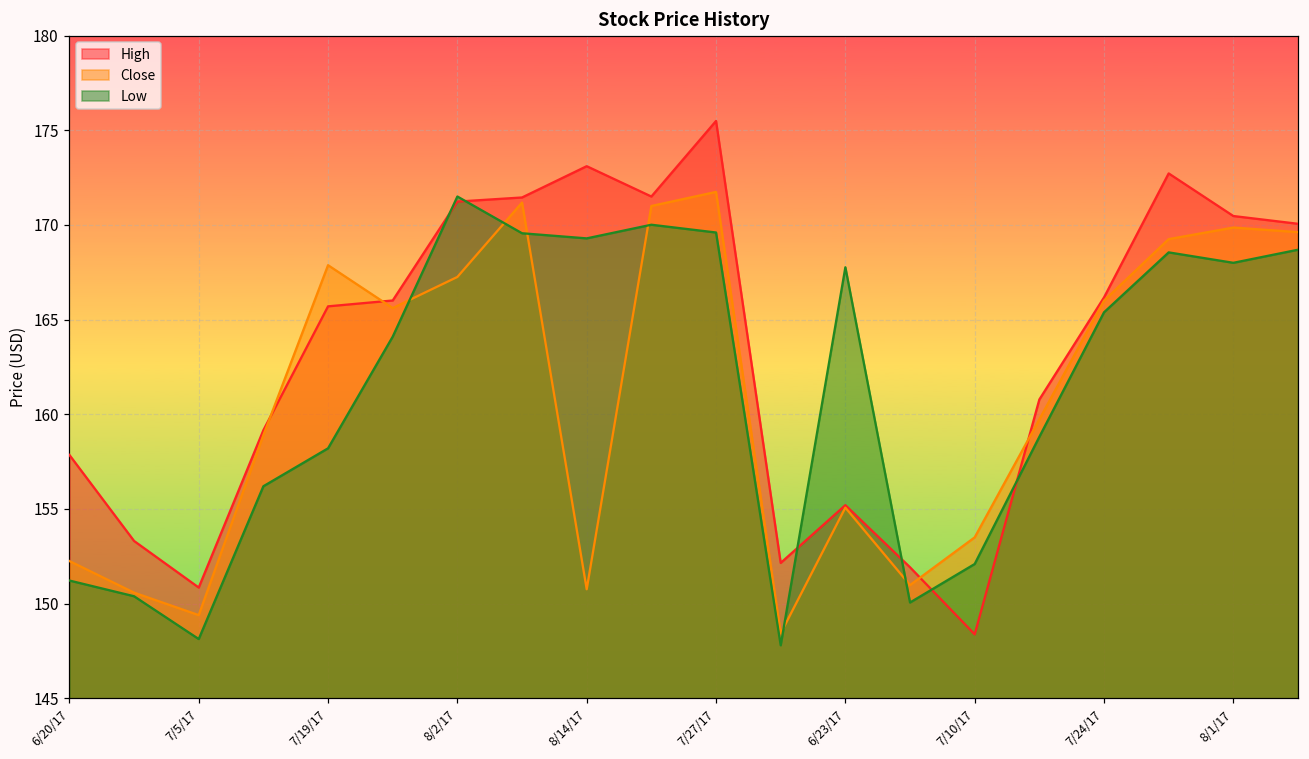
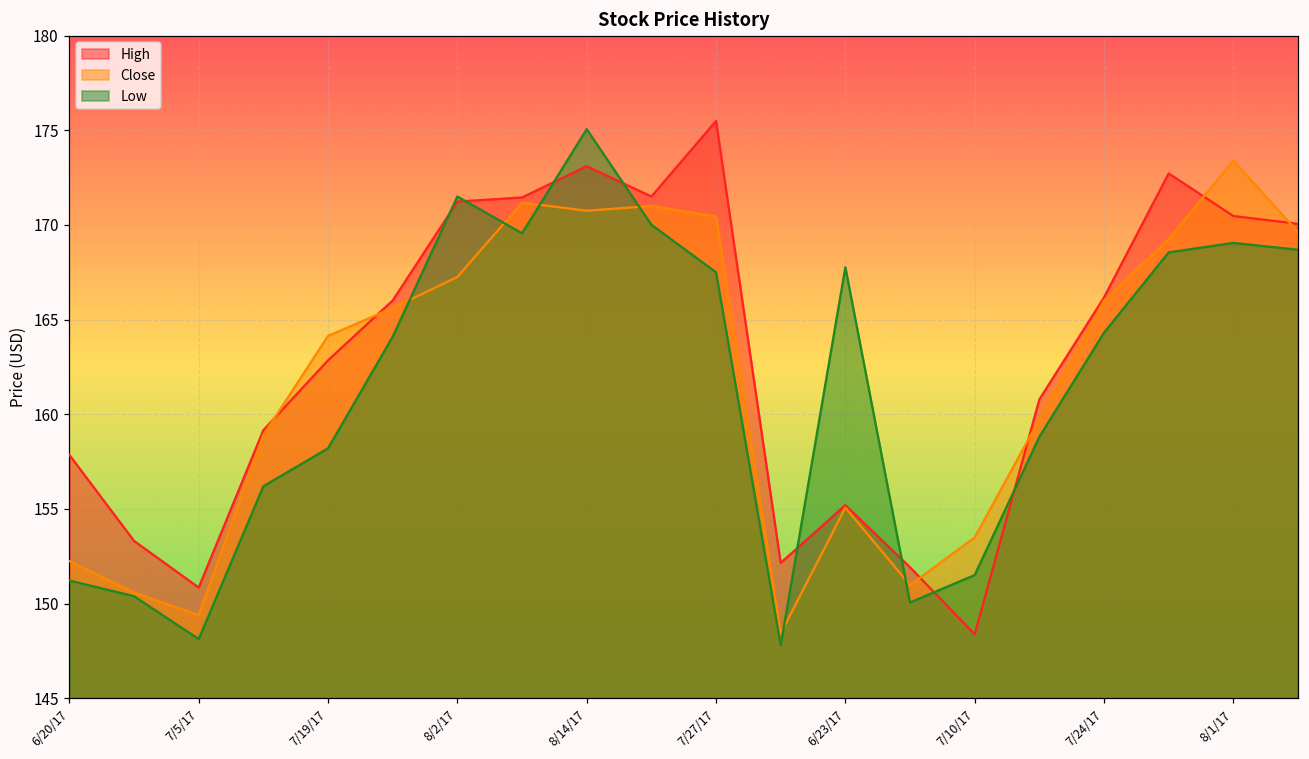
High, 7/19/17: 165.7 -> 162.9
Close, 7/19/17: 167.9 -> 164.1
Close, 8/14/17: 150.8 -> 170.8
Low, 8/14/17: 169.3 -> 175.1
Close, 7/27/17: 171.7 -> 170.4
Low, 7/27/17: 169.6 -> 167.5
Low, 7/10/17: 152.1 -> 151.5
Low, 7/24/17: 165.4 -> 164.3
Close, 8/1/17: 169.9 -> 173.4
Low, 8/1/17: 168.0 -> 169.1
